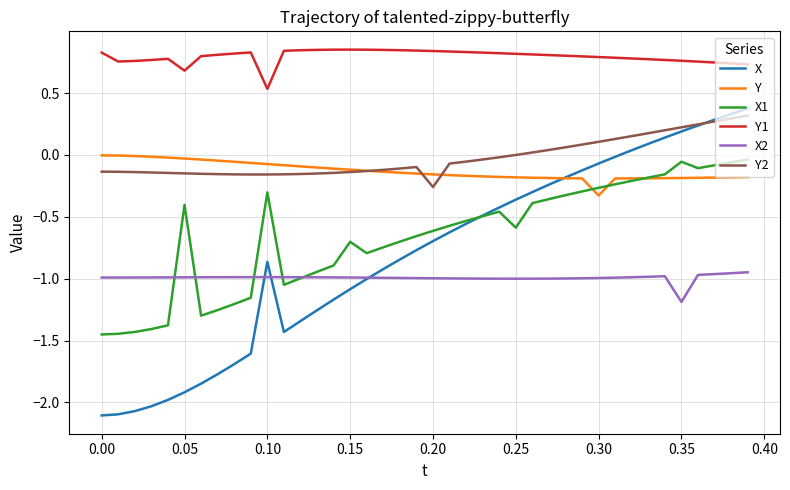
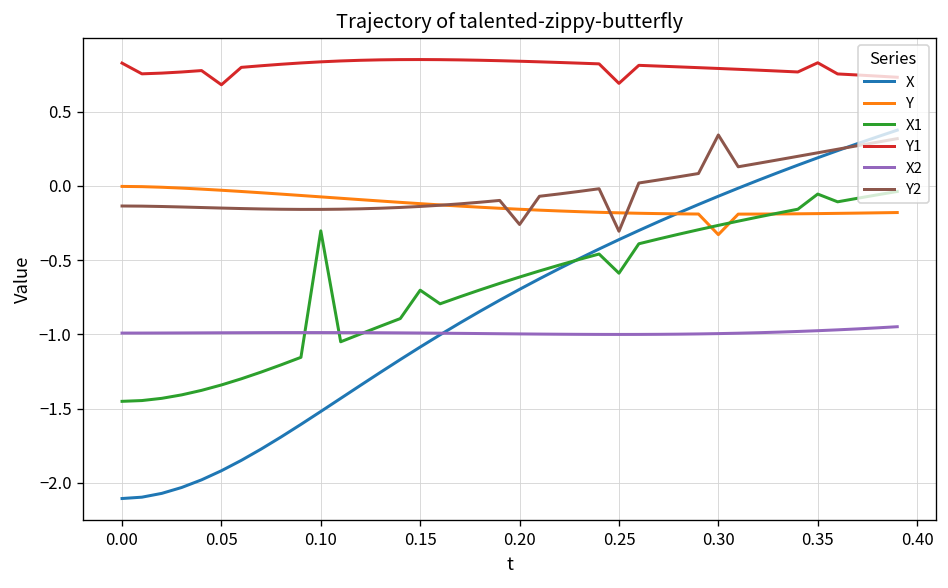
X1, 0.05: -0.40 -> -1.34
X, 0.10: -0.86 -> -1.52
Y1, 0.10: 0.53 -> 0.84
Y1, 0.25: 0.82 -> 0.69
Y2, 0.25: 0.00 -> -0.31
Y2, 0.30: 0.11 -> 0.34
Y1, 0.35: 0.76 -> 0.83
X2, 0.35: -1.19 -> -0.97
